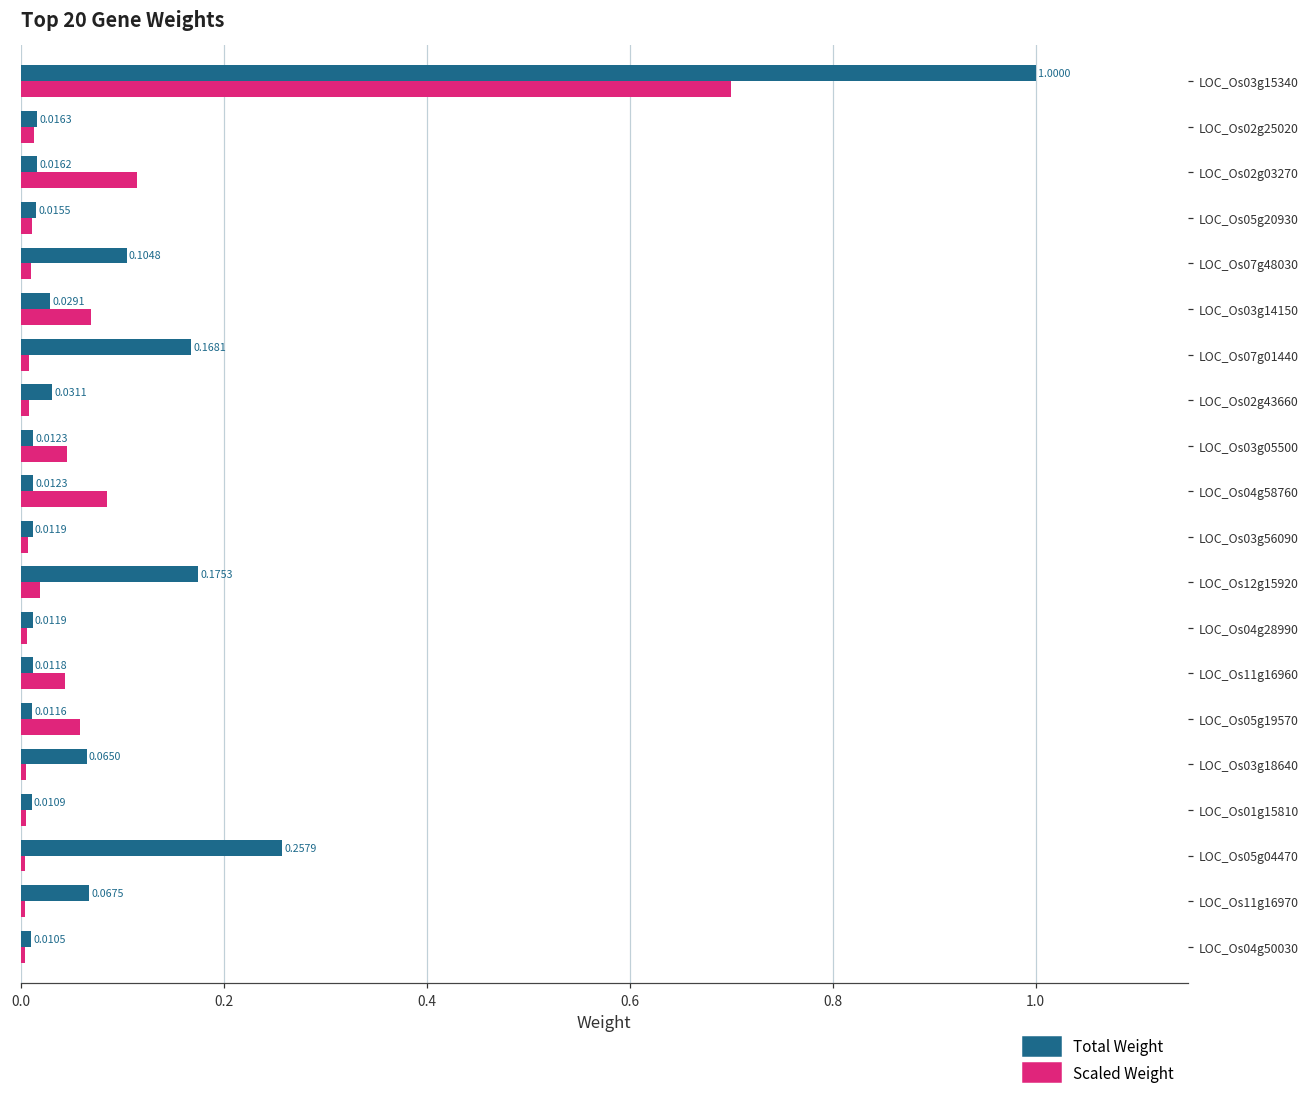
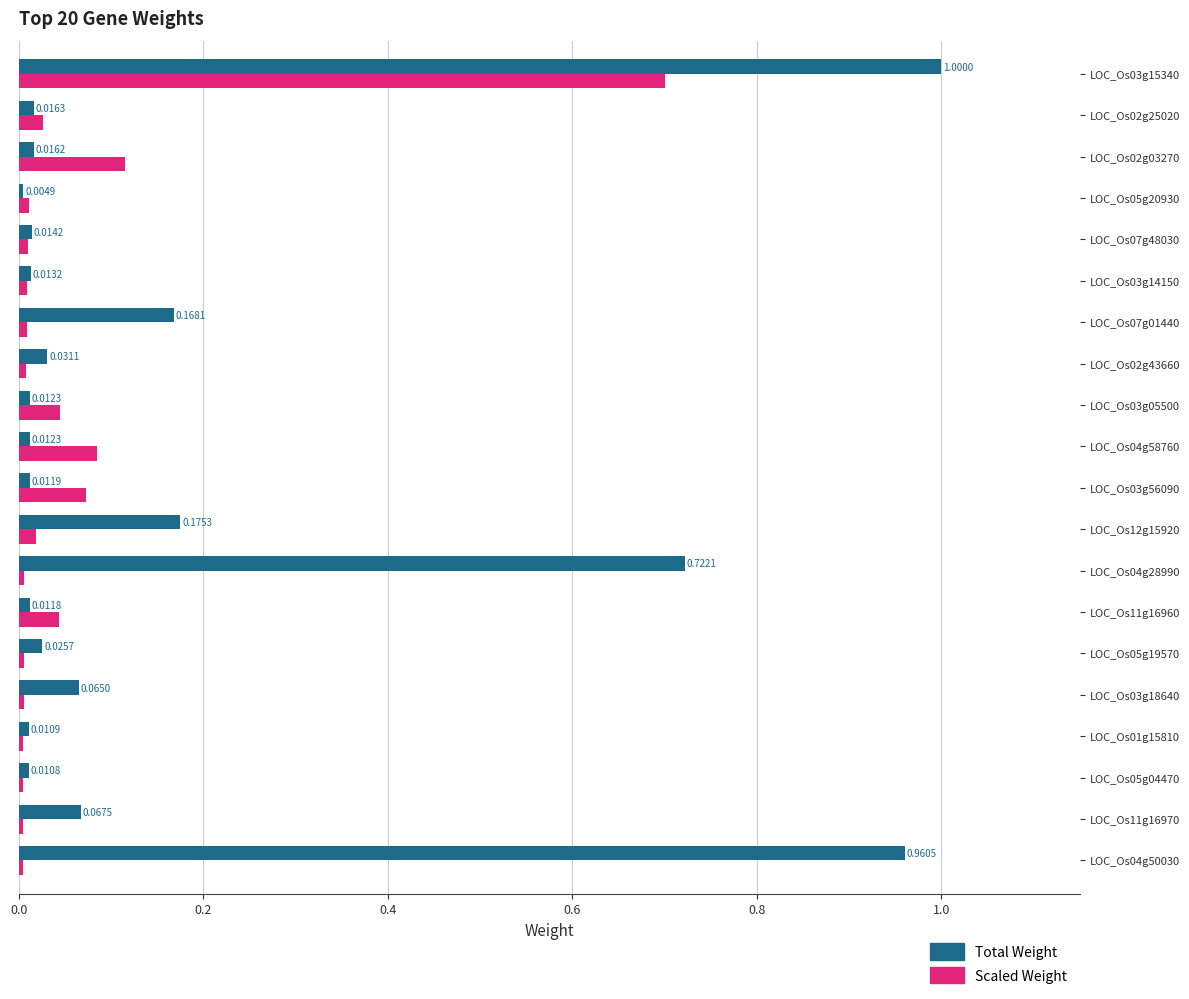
Scaled Weight, LOC_Os02g25020: 0.01 -> 0.03
Total Weight, LOC_Os05g20930: 0.0155 -> 0.0049
Total Weight, LOC_Os07g48030: 0.1048 -> 0.0142
Total Weight, LOC_Os03g14150: 0.0291 -> 0.0132
Scaled Weight, LOC_Os03g14150: 0.07 -> 0.01
Scaled Weight, LOC_Os03g56090: 0.01 -> 0.07
Total Weight, LOC_Os04g28990: 0.0119 -> 0.7221
Total Weight, LOC_Os05g19570: 0.0116 -> 0.0257
Scaled Weight, LOC_Os05g19570: 0.06 -> 0.01
Total Weight, LOC_Os05g04470: 0.2579 -> 0.0108
Total Weight, LOC_Os04g50030: 0.0105 -> 0.9605
